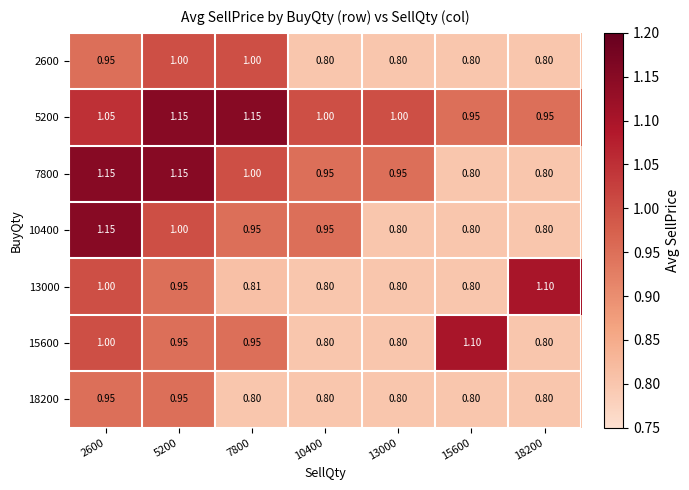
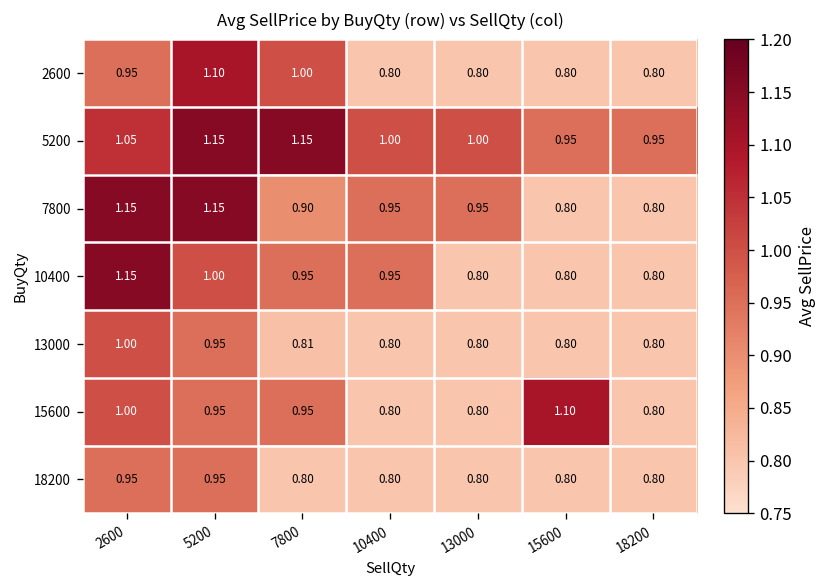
2600, 5200: 1.00 -> 1.10
7800, 7800: 1.00 -> 0.90
13000, 18200: 1.10 -> 0.80
